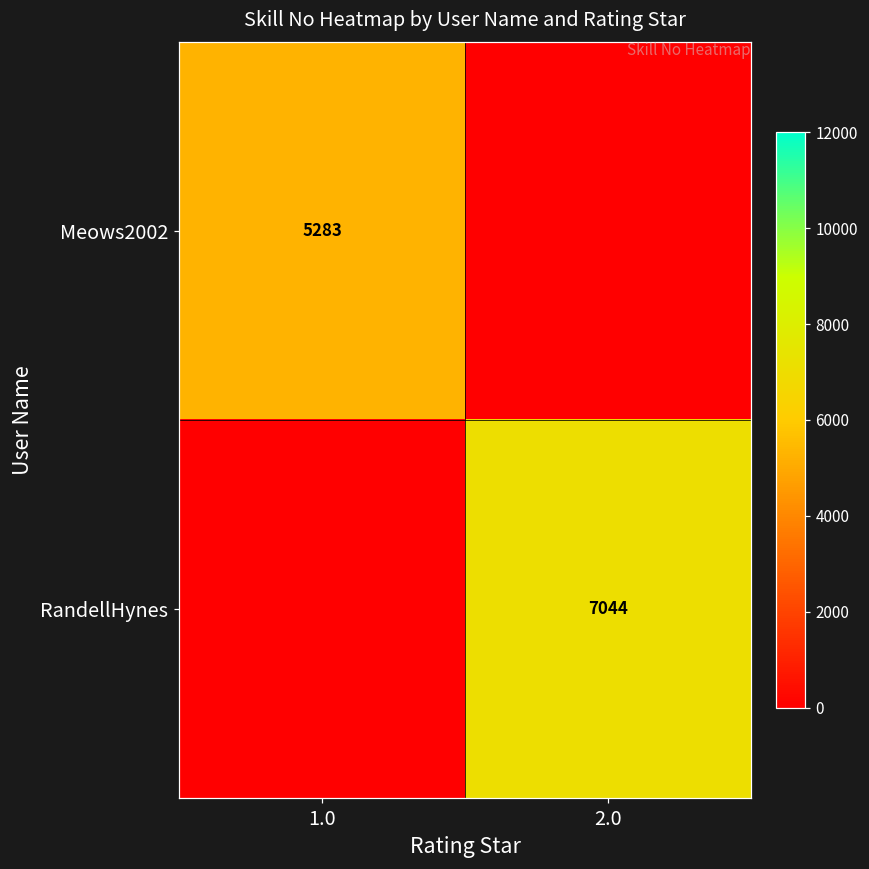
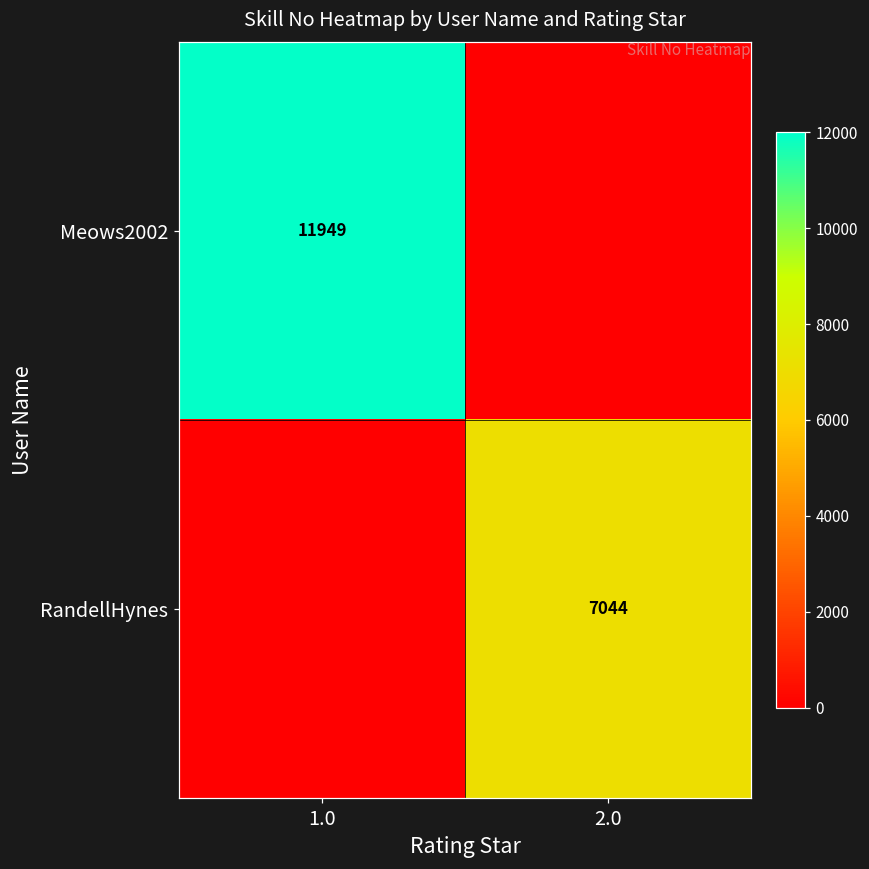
Meows2002, 1.0: 5283 -> 11949
